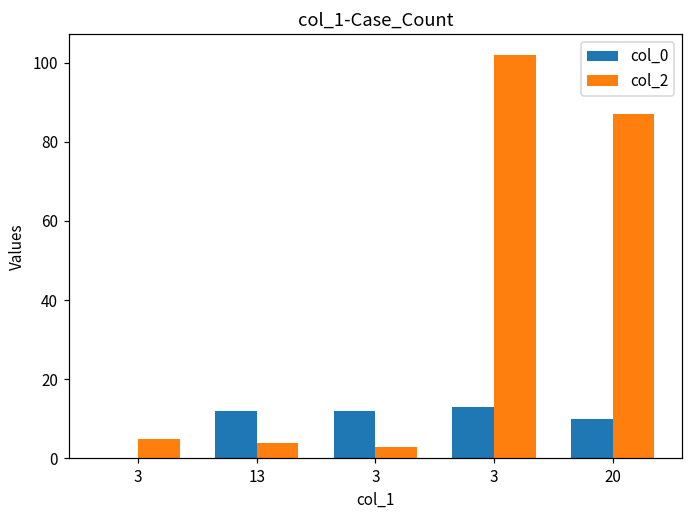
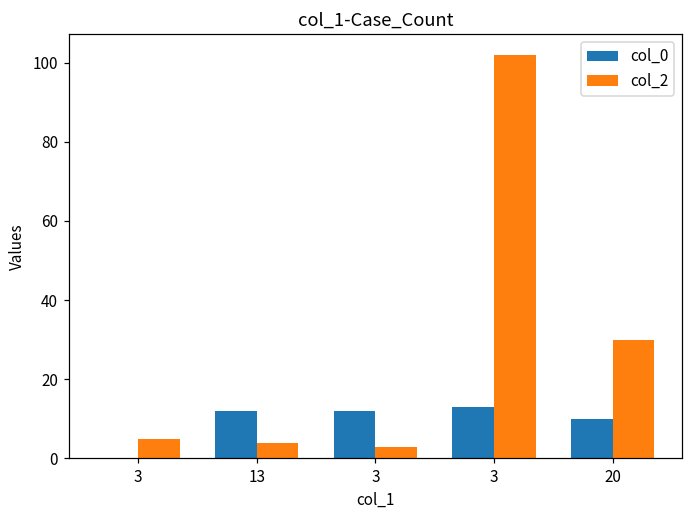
col_2, 20: 87 -> 30
